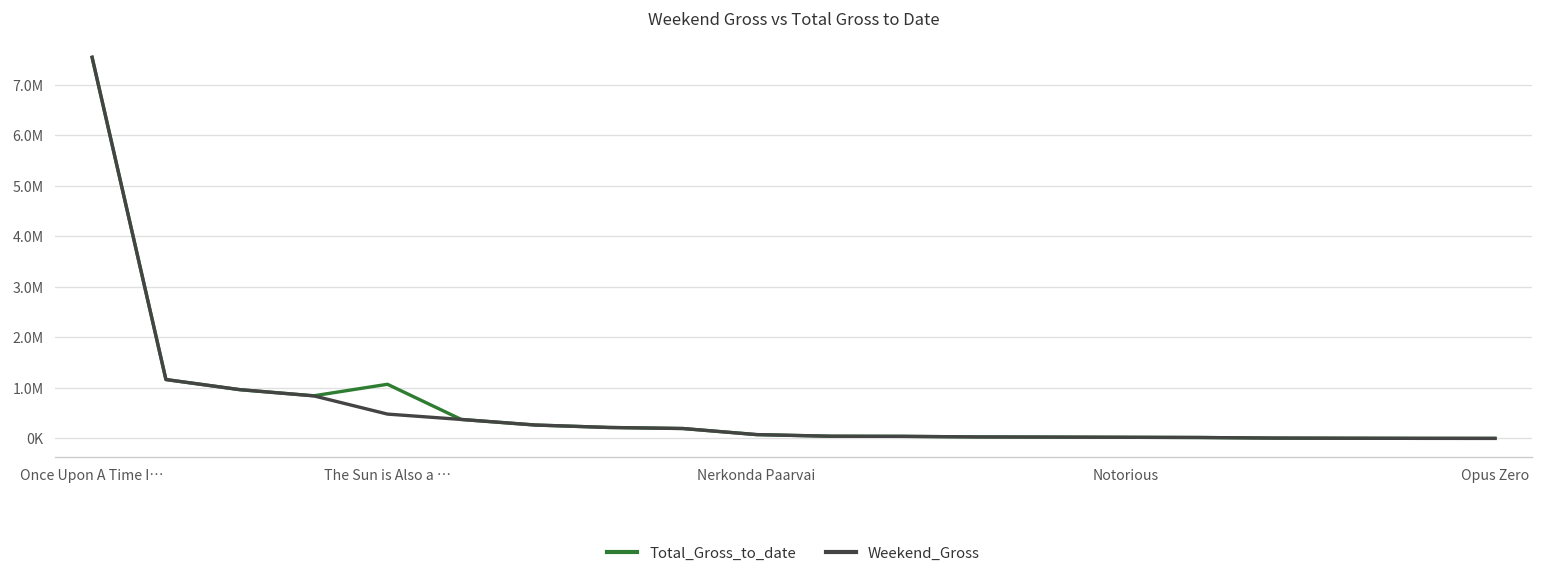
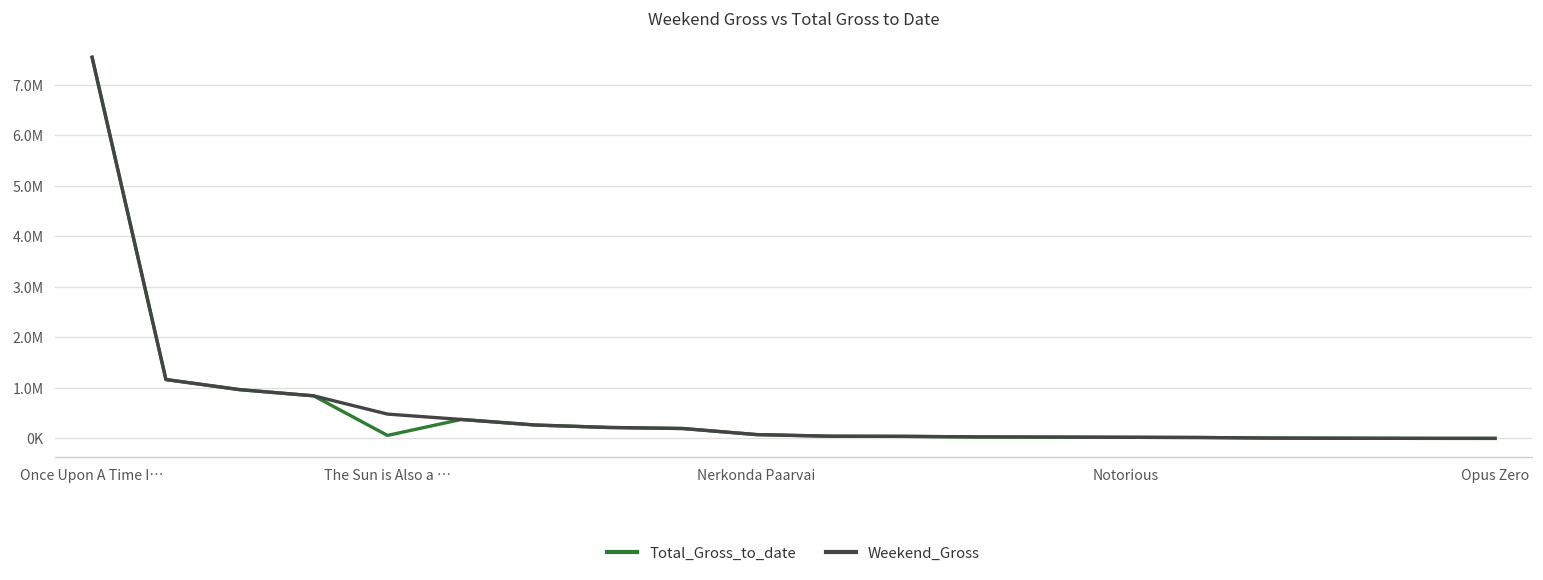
Total_Gross_to_date, The Sun is Also a …: 1100000 -> 100000
